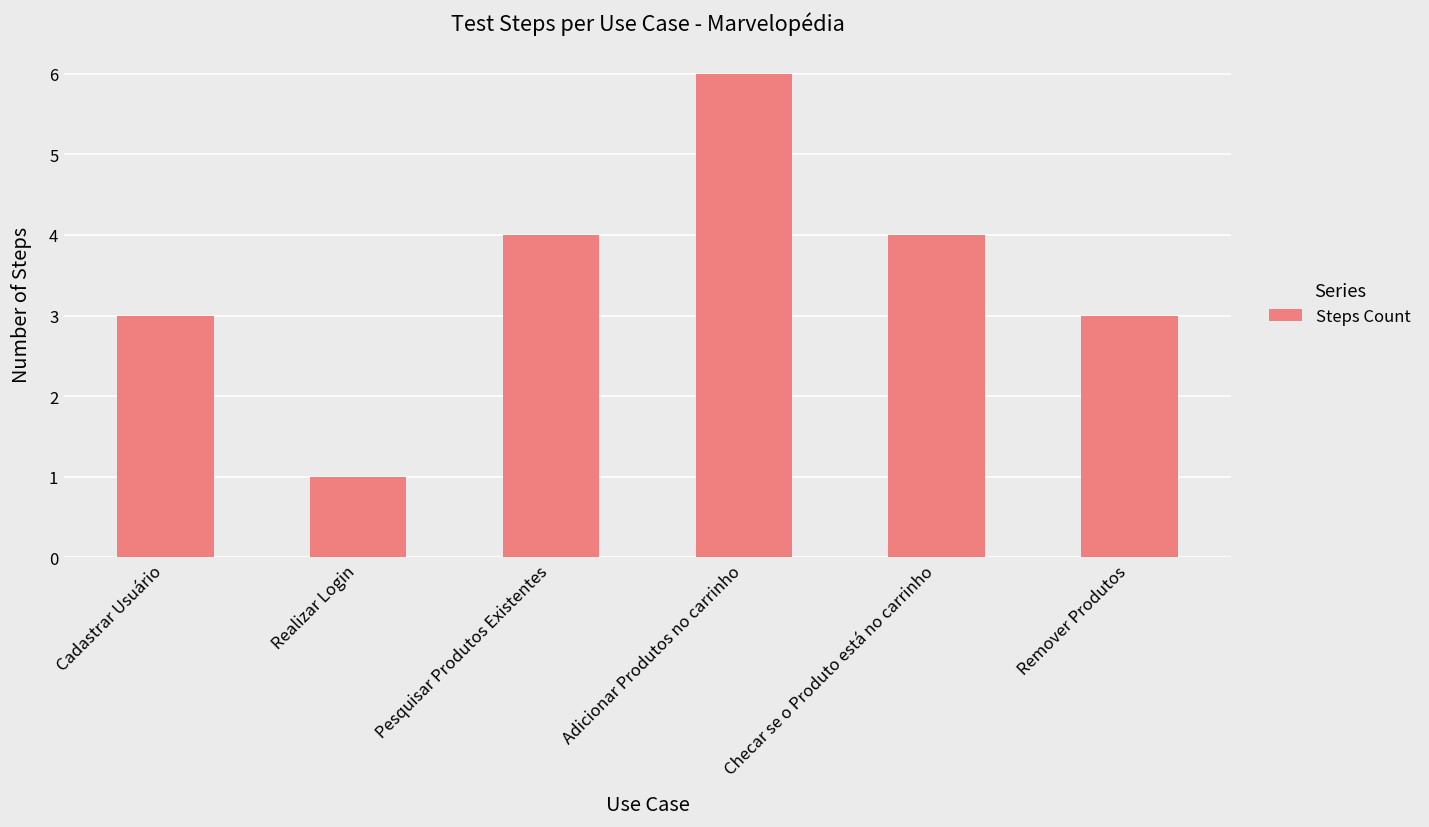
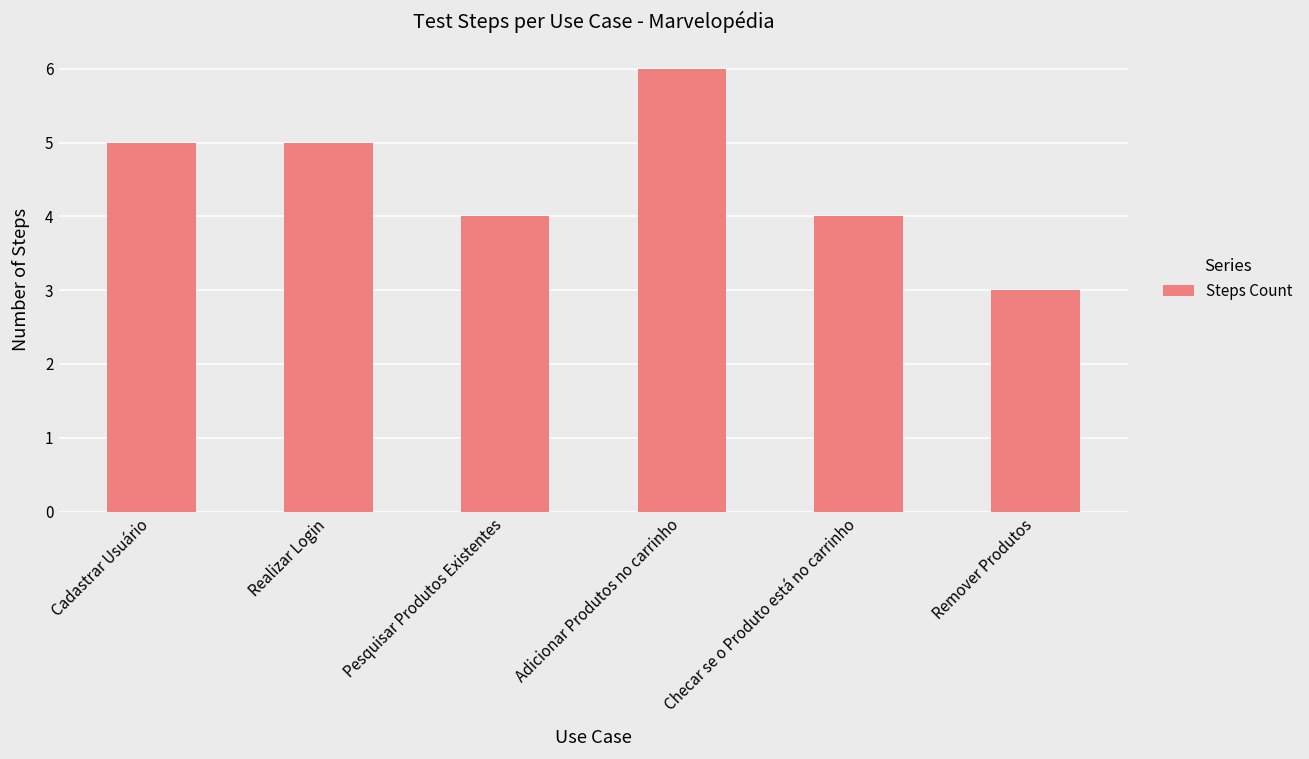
Cadastrar Usuário: 3 -> 5
Realizar Login: 1 -> 5
